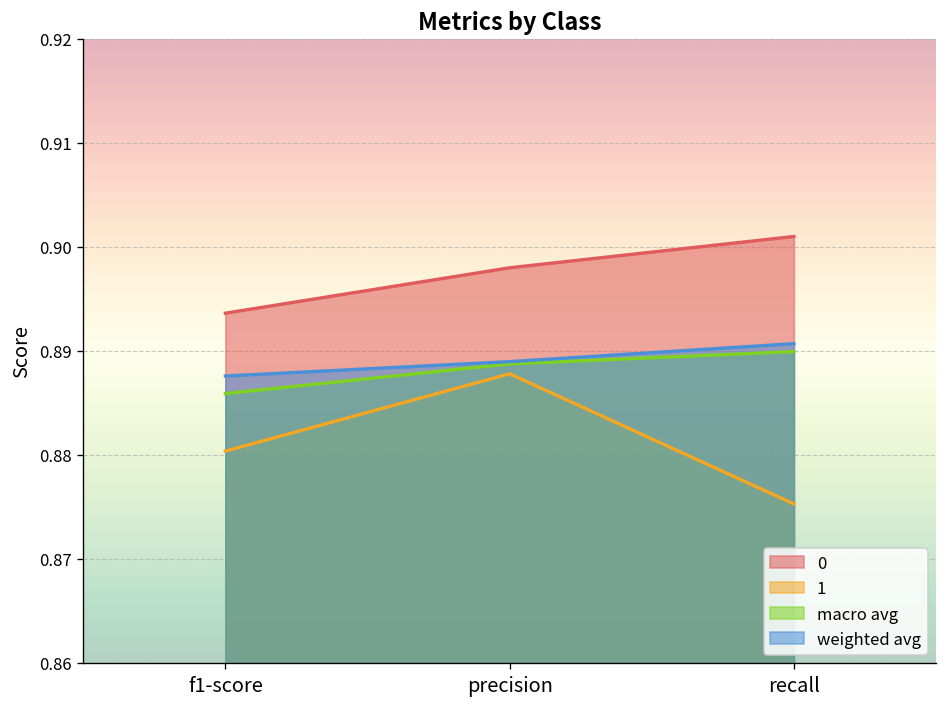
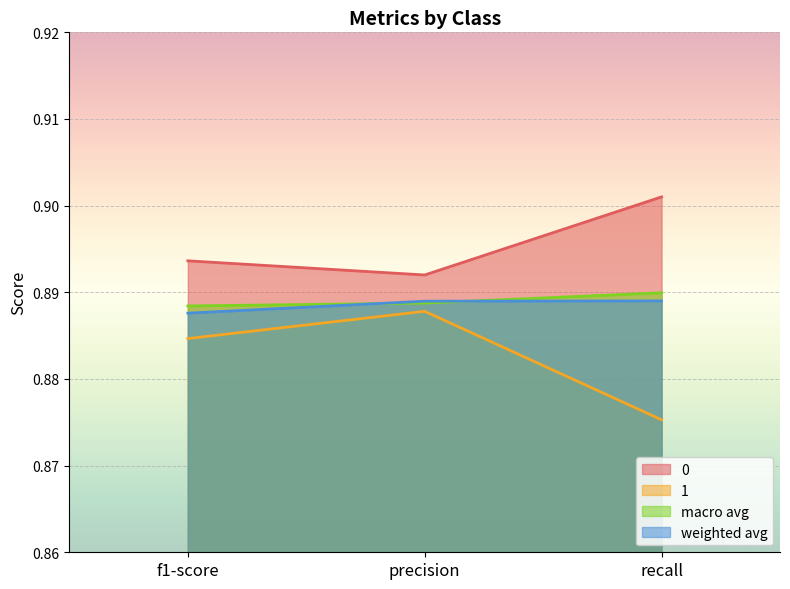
1, f1-score: 0.880 -> 0.885
macro avg, f1-score: 0.886 -> 0.888
0, precision: 0.898 -> 0.892
weighted avg, recall: 0.891 -> 0.889
